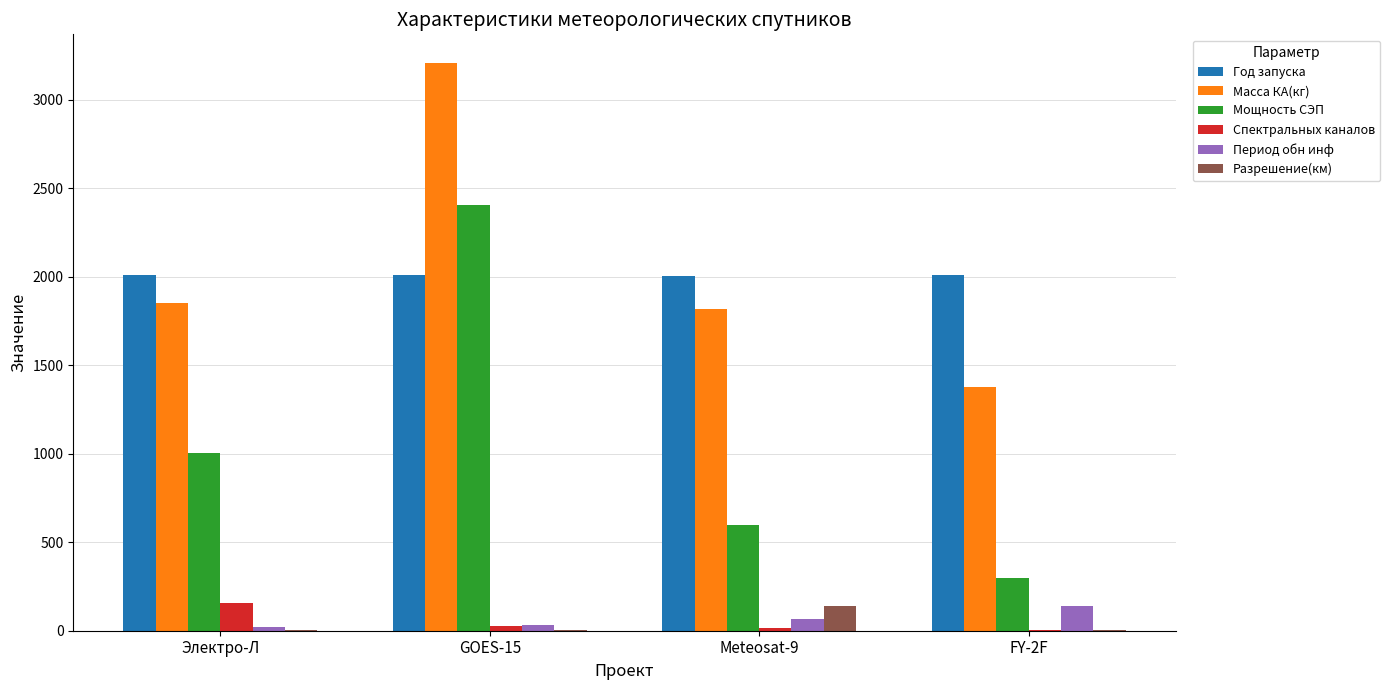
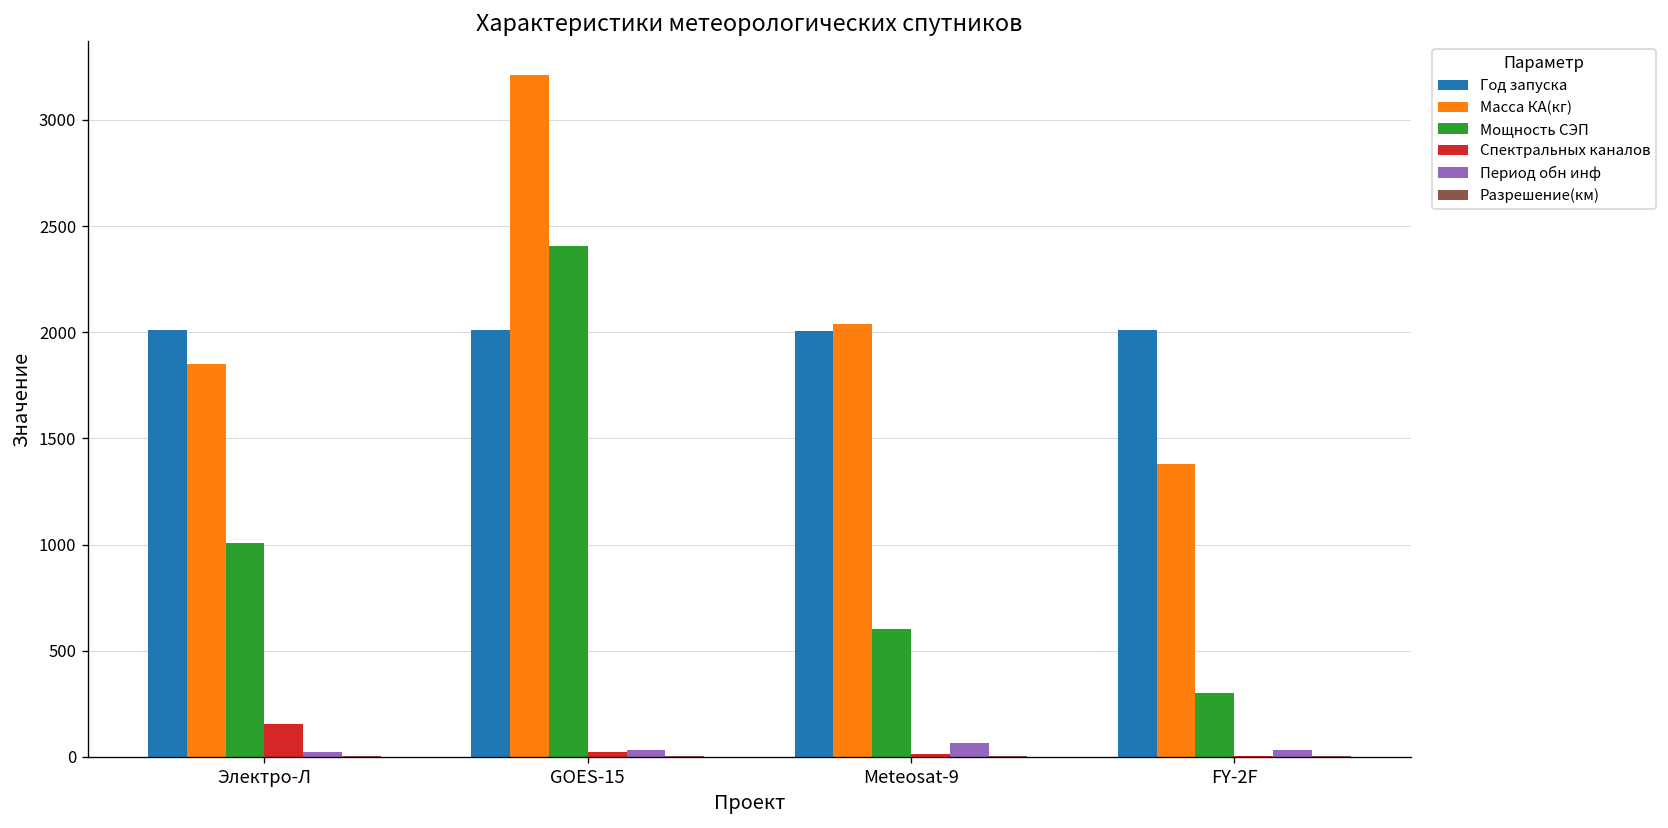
Масса КА(кг), Meteosat-9: 1820 -> 2040
Разрешение(км), Meteosat-9: 140 -> 0
Период обн инф, FY-2F: 140 -> 30
